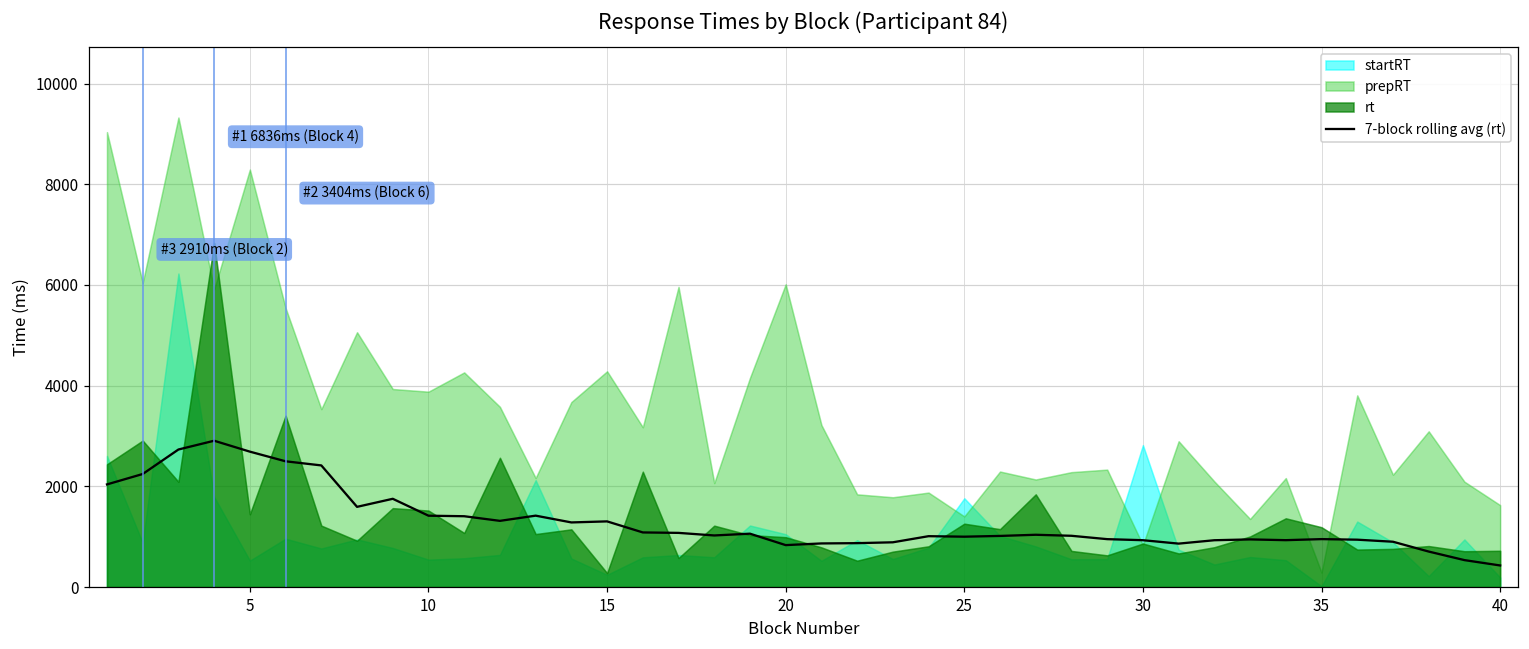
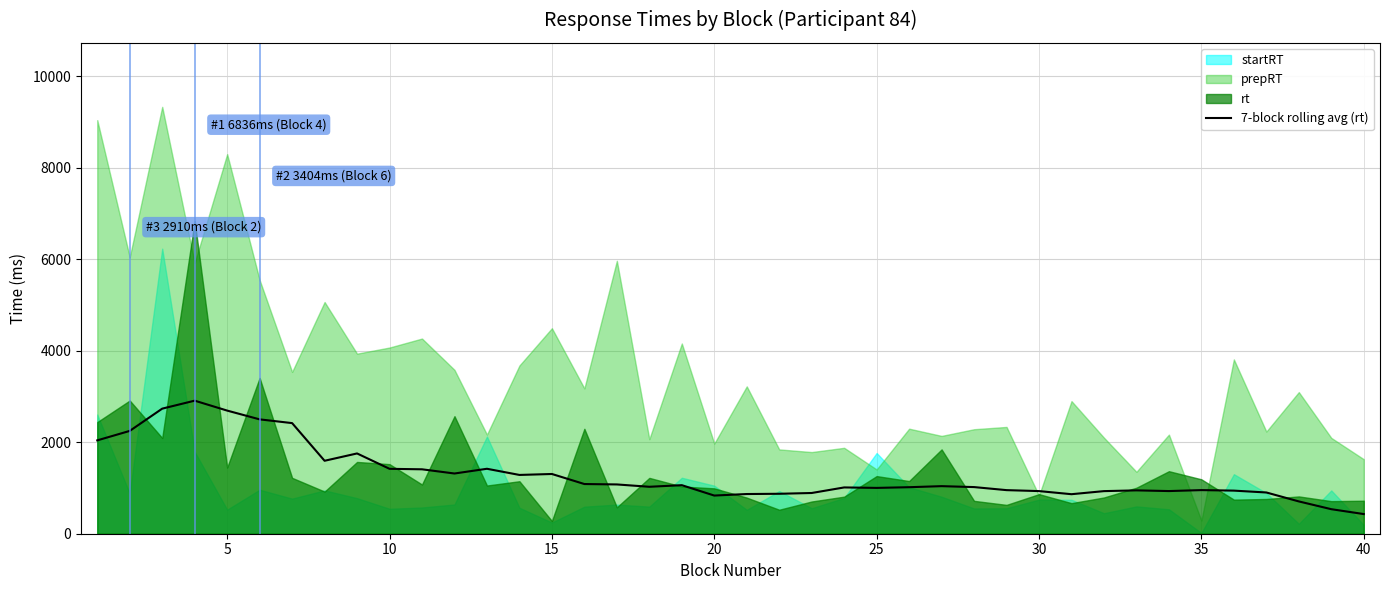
prepRT, 10: 3900 -> 4100
prepRT, 15: 4300 -> 4500
prepRT, 20: 6000 -> 2000
startRT, 30: 2800 -> 700
